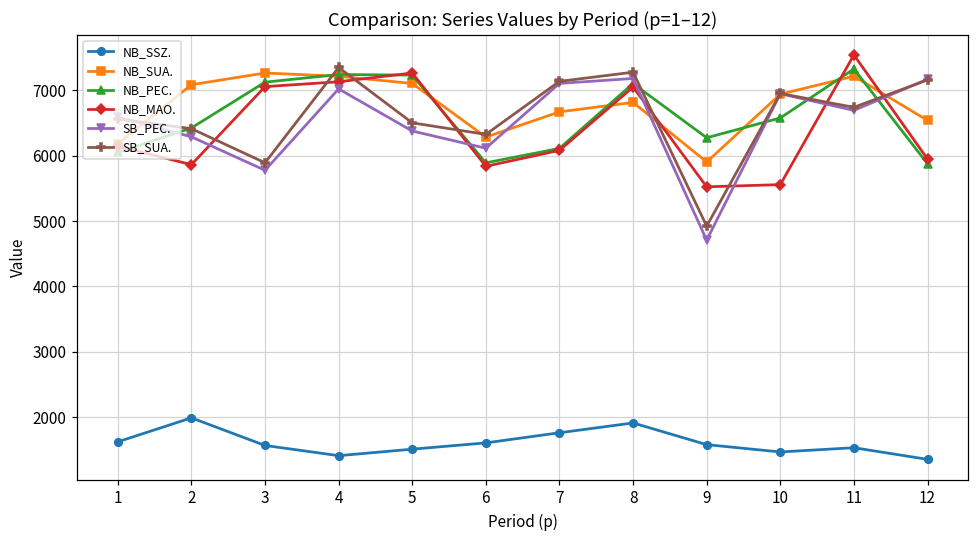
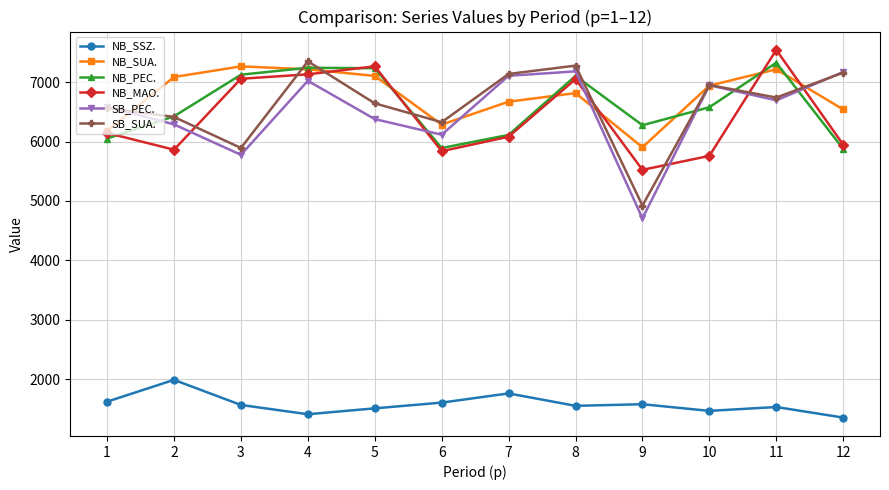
SB_SUA., 5: 6500 -> 6600
NB_SSZ., 8: 1900 -> 1600
NB_MAO., 10: 5600 -> 5800
